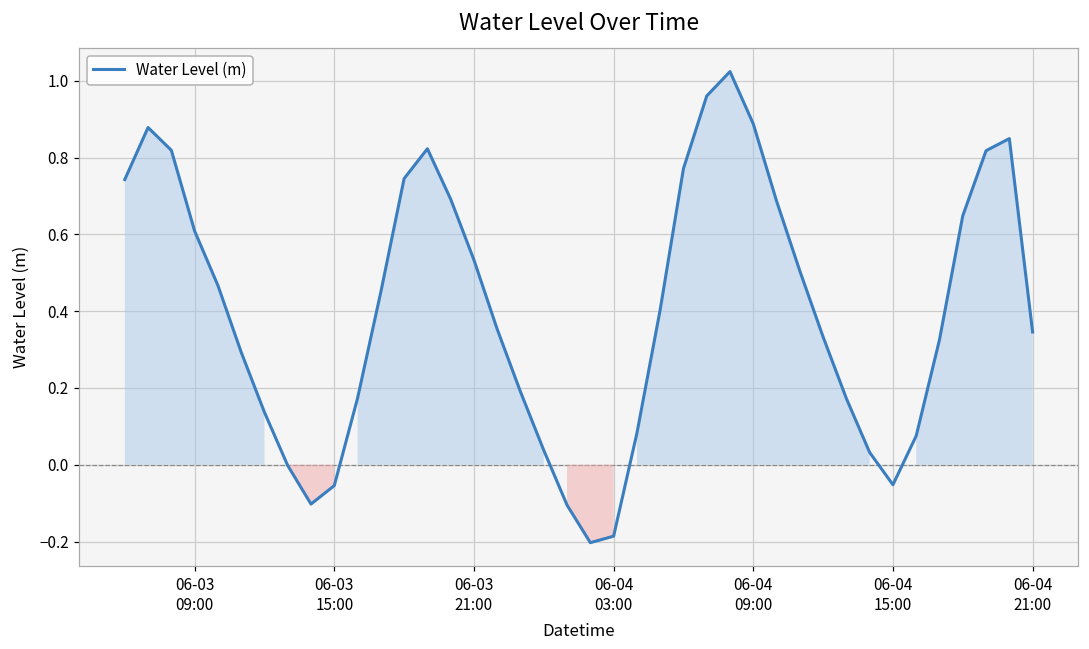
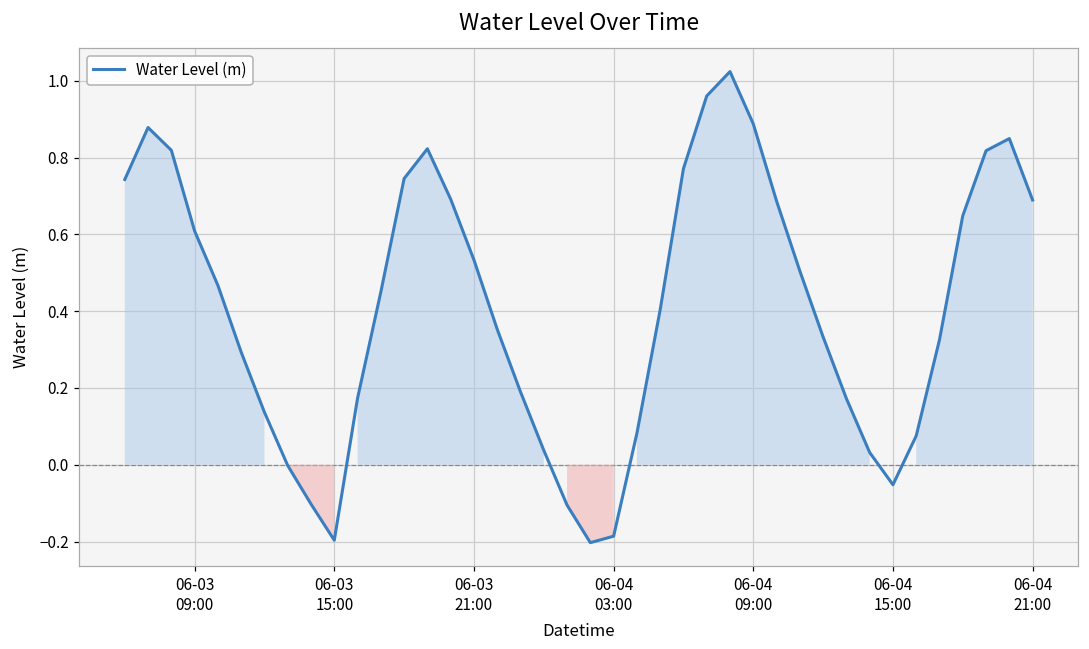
06-03 15:00: -0.05 -> -0.20
06-04 21:00: 0.35 -> 0.69
